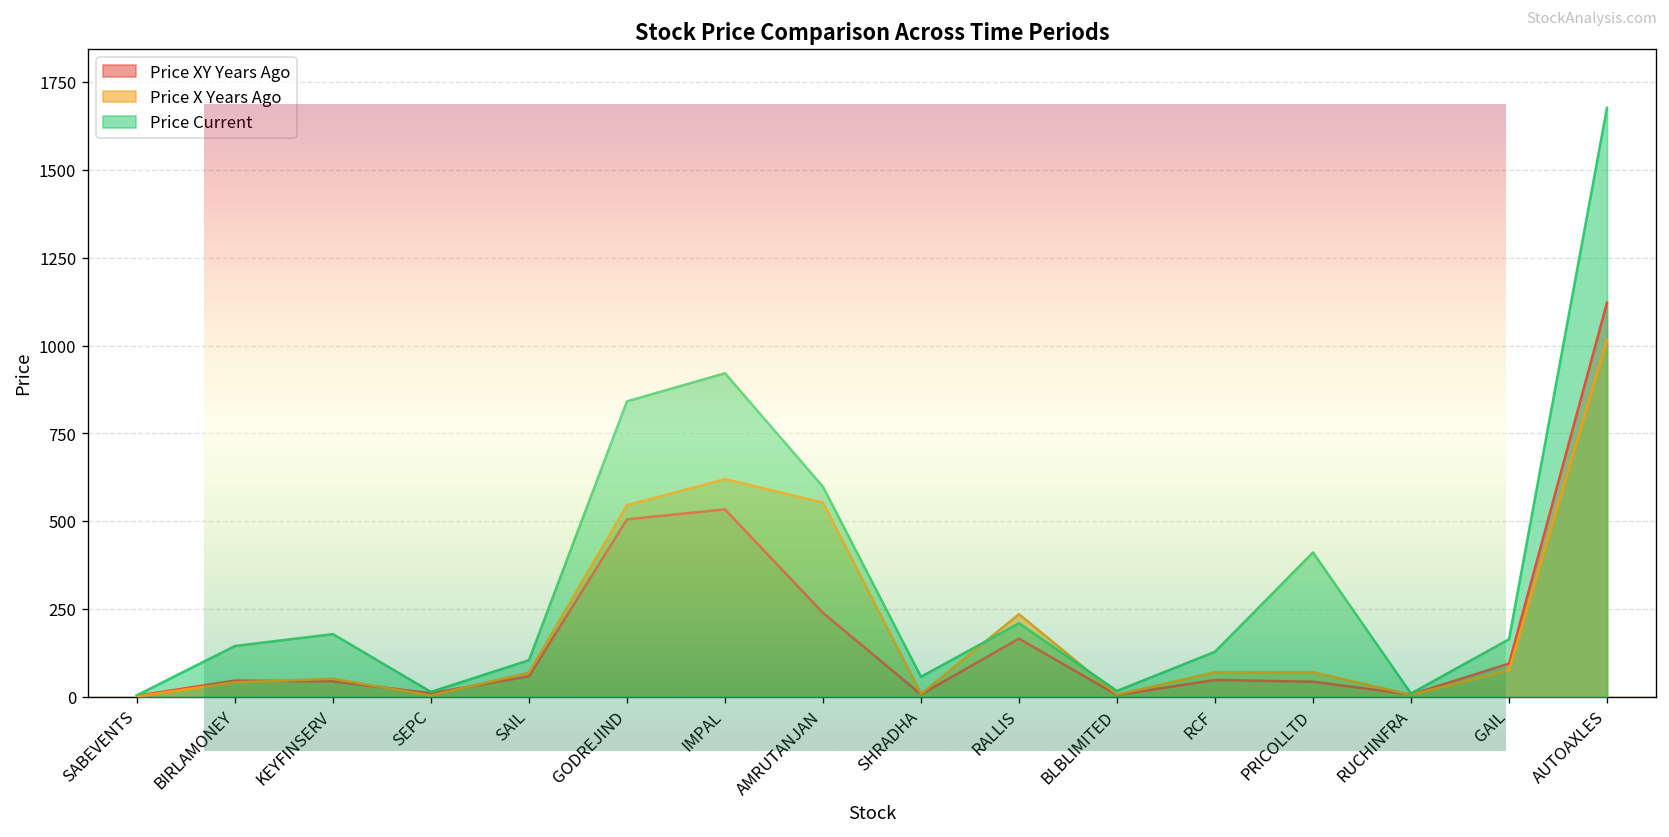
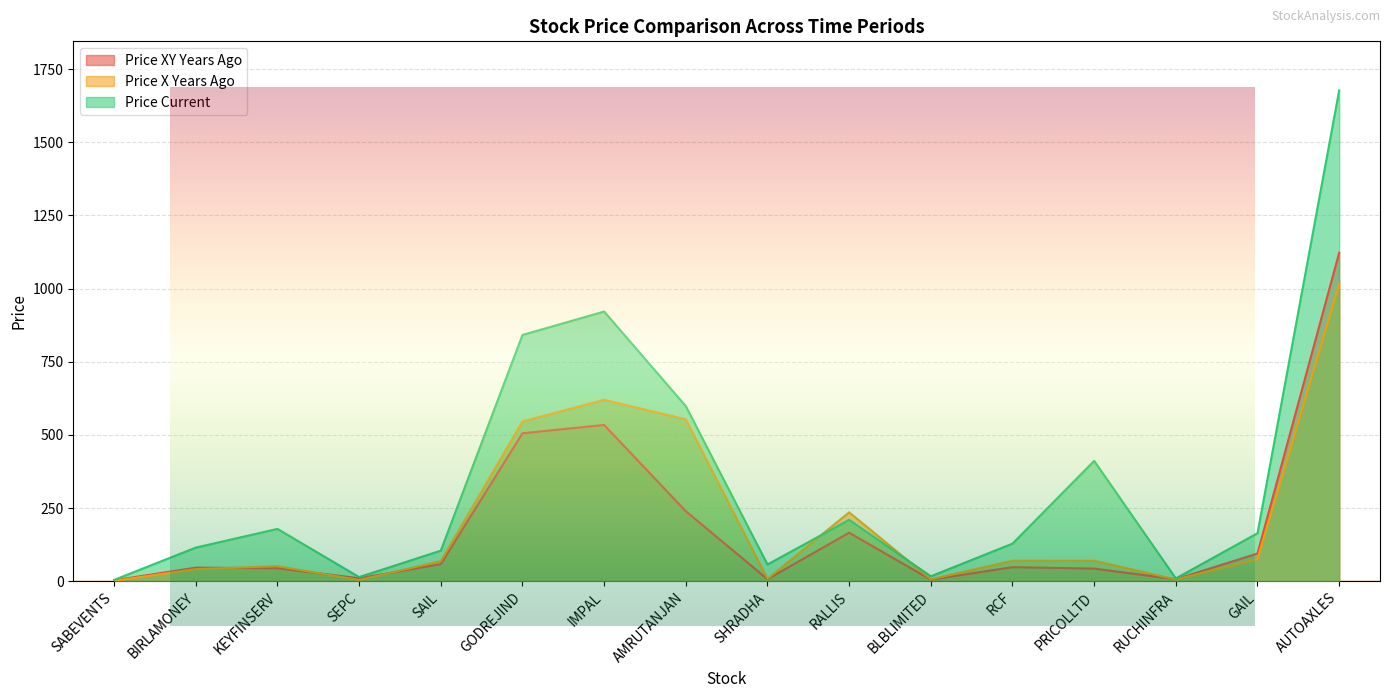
Price Current, BIRLAMONEY: 140 -> 110
